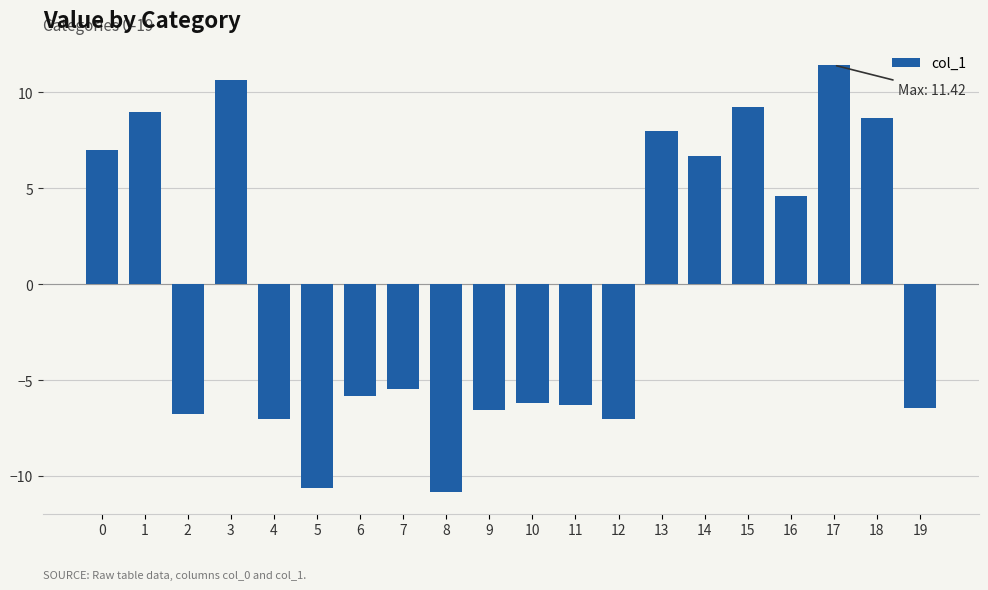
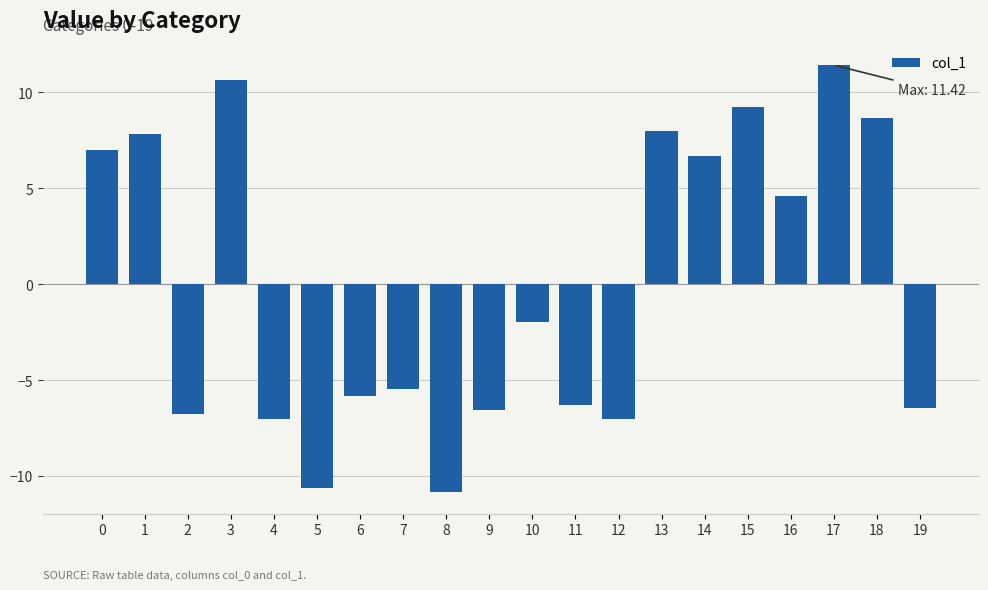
1: 9.0 -> 7.8
10: -6.2 -> -1.9
